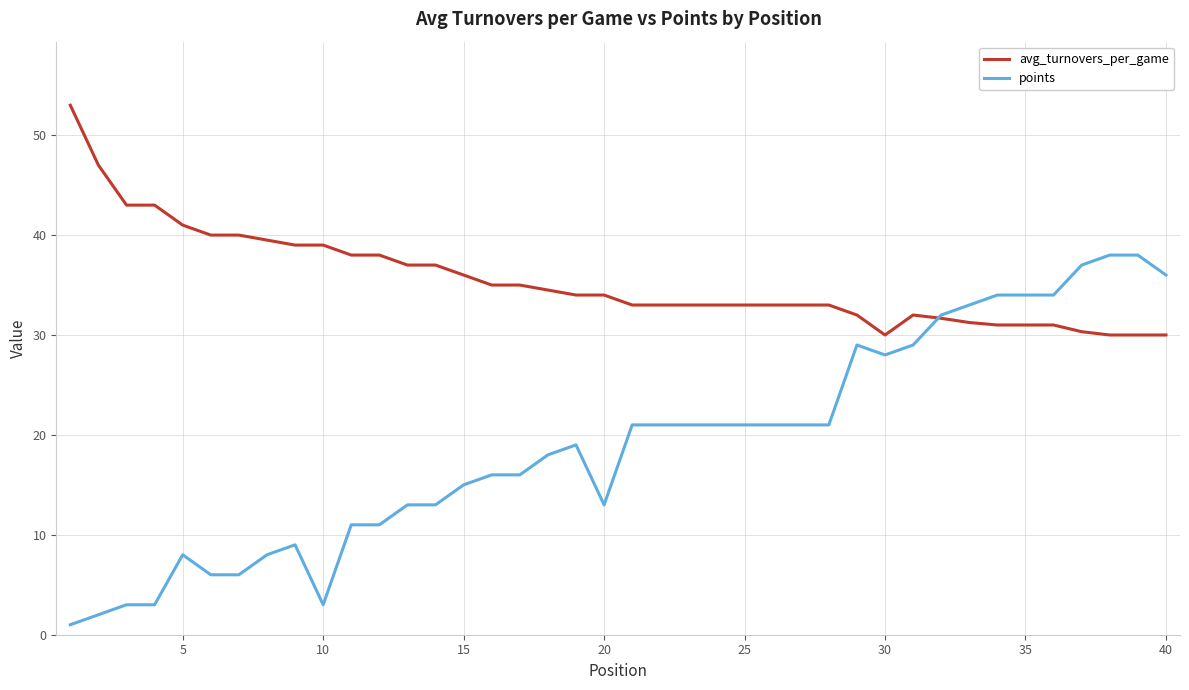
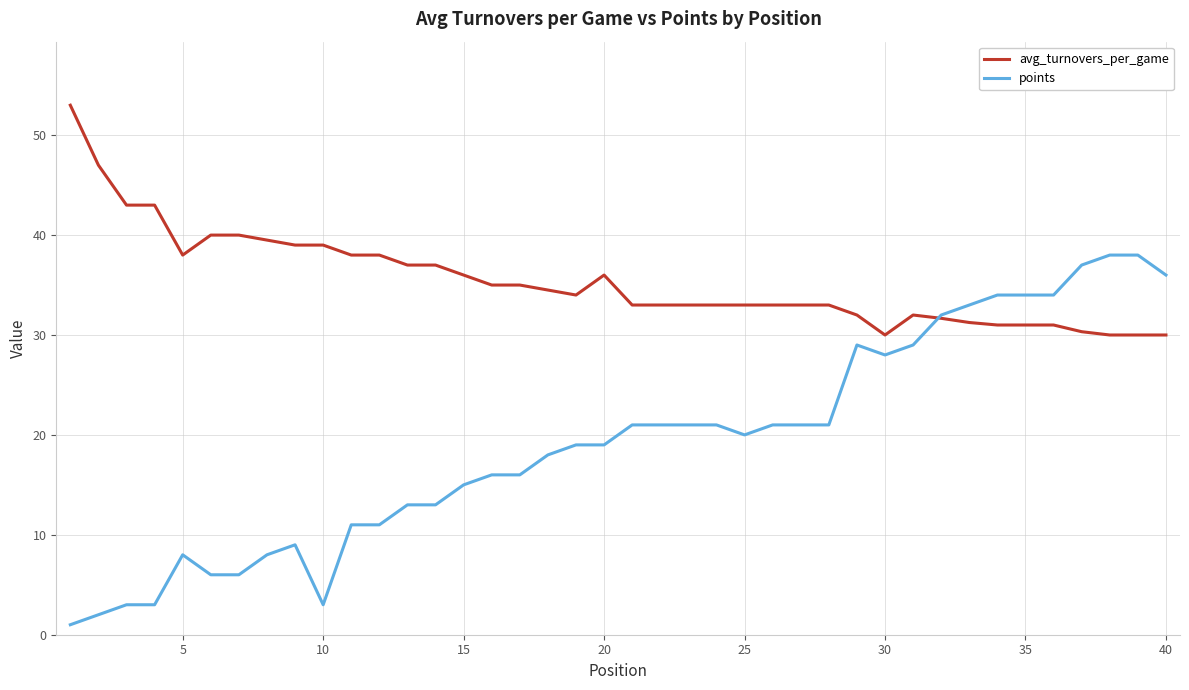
avg_turnovers_per_game, 5: 41 -> 38
avg_turnovers_per_game, 20: 34 -> 36
points, 20: 13 -> 19
points, 25: 21 -> 20
